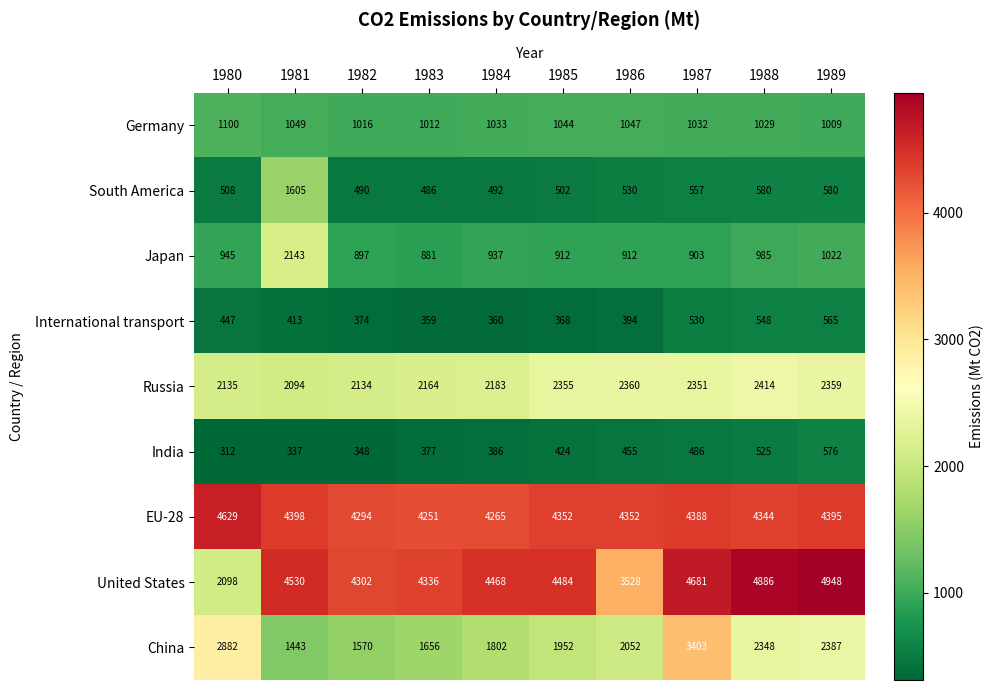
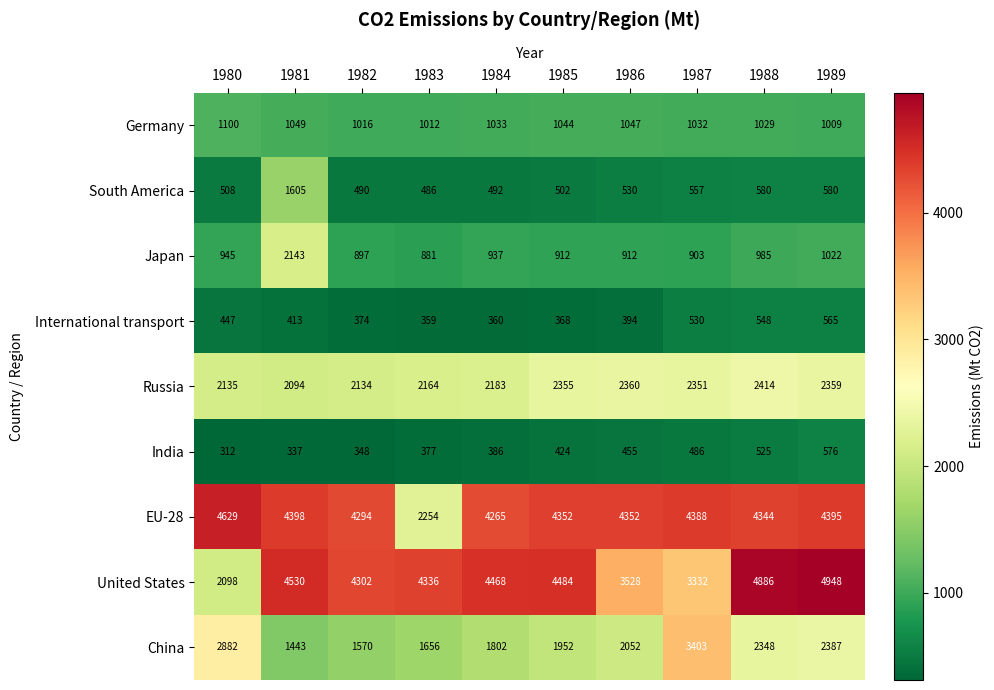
EU-28, 1983: 4251 -> 2254
United States, 1987: 4681 -> 3332
